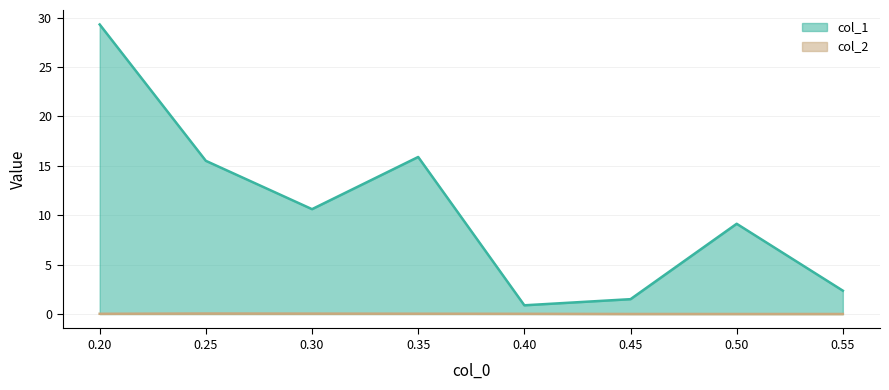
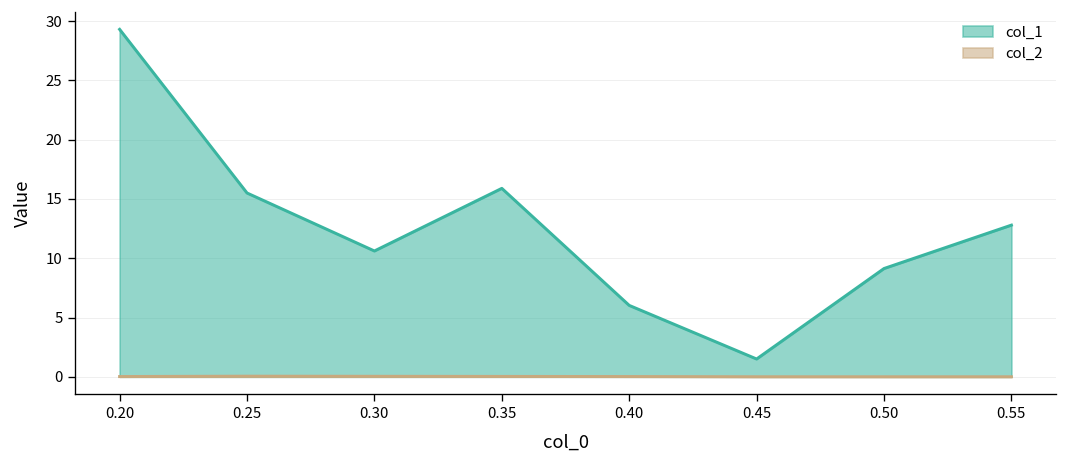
col_1, 0.40: 1 -> 6
col_1, 0.55: 2 -> 13
